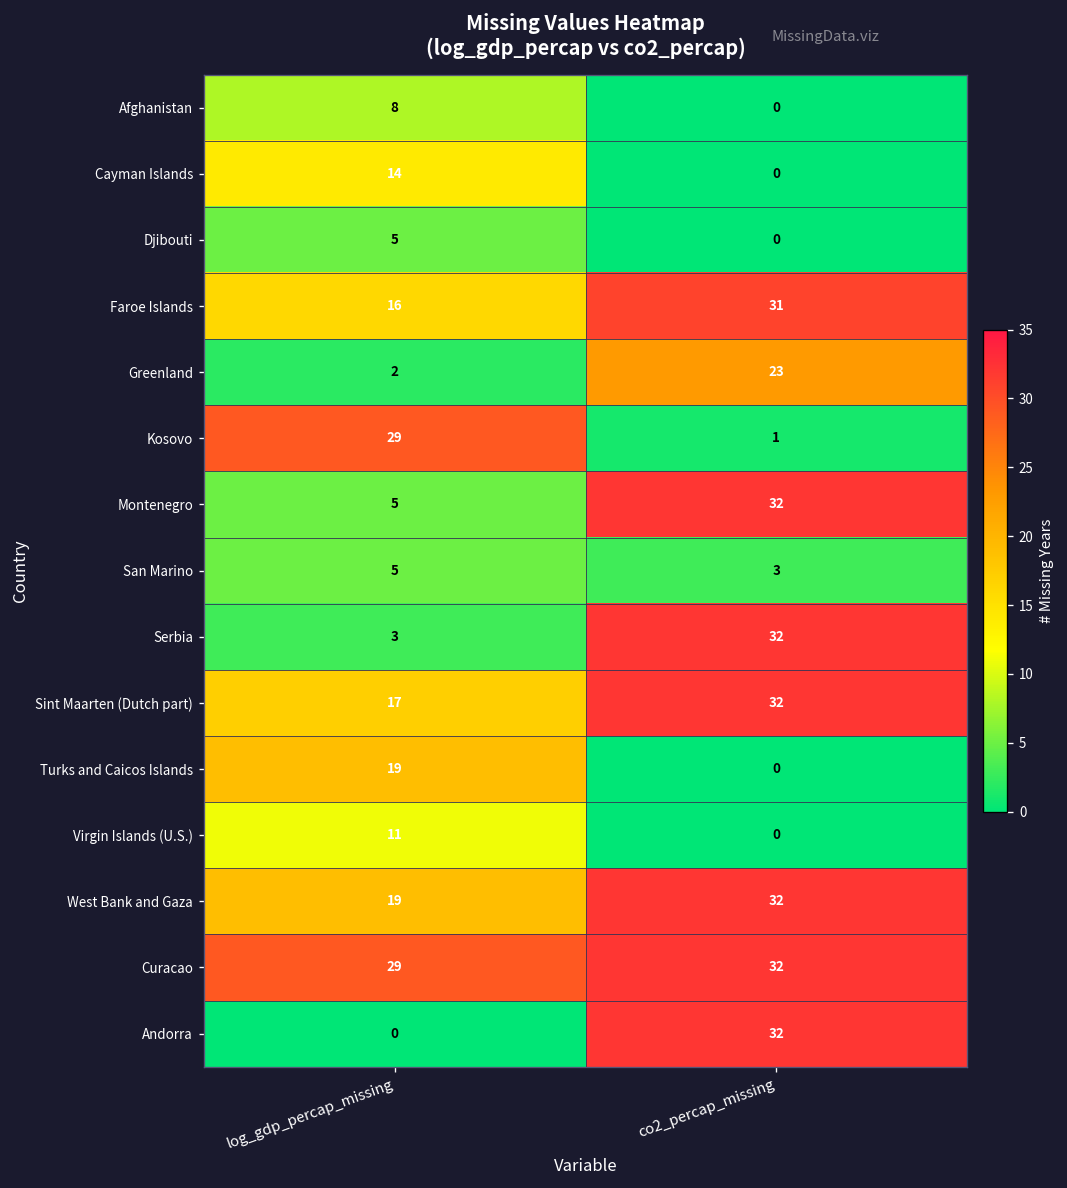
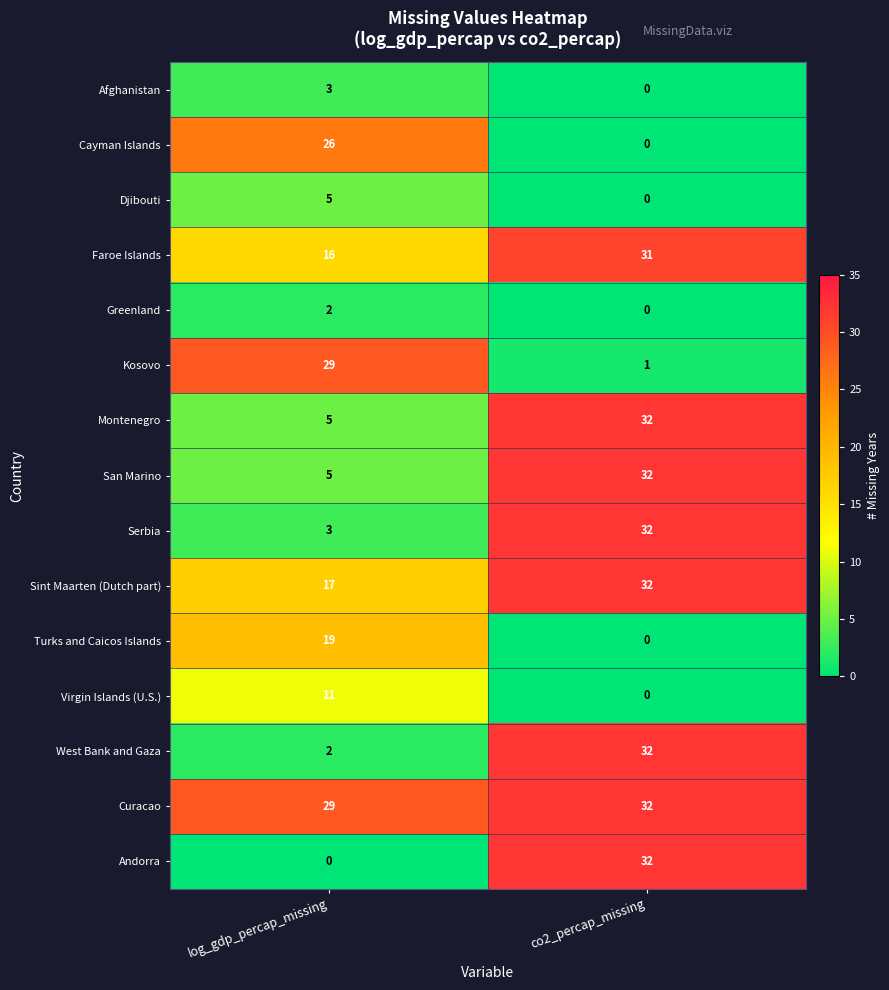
Afghanistan, log_gdp_percap_missing: 8 -> 3
Cayman Islands, log_gdp_percap_missing: 14 -> 26
Greenland, co2_percap_missing: 23 -> 0
San Marino, co2_percap_missing: 3 -> 32
West Bank and Gaza, log_gdp_percap_missing: 19 -> 2
